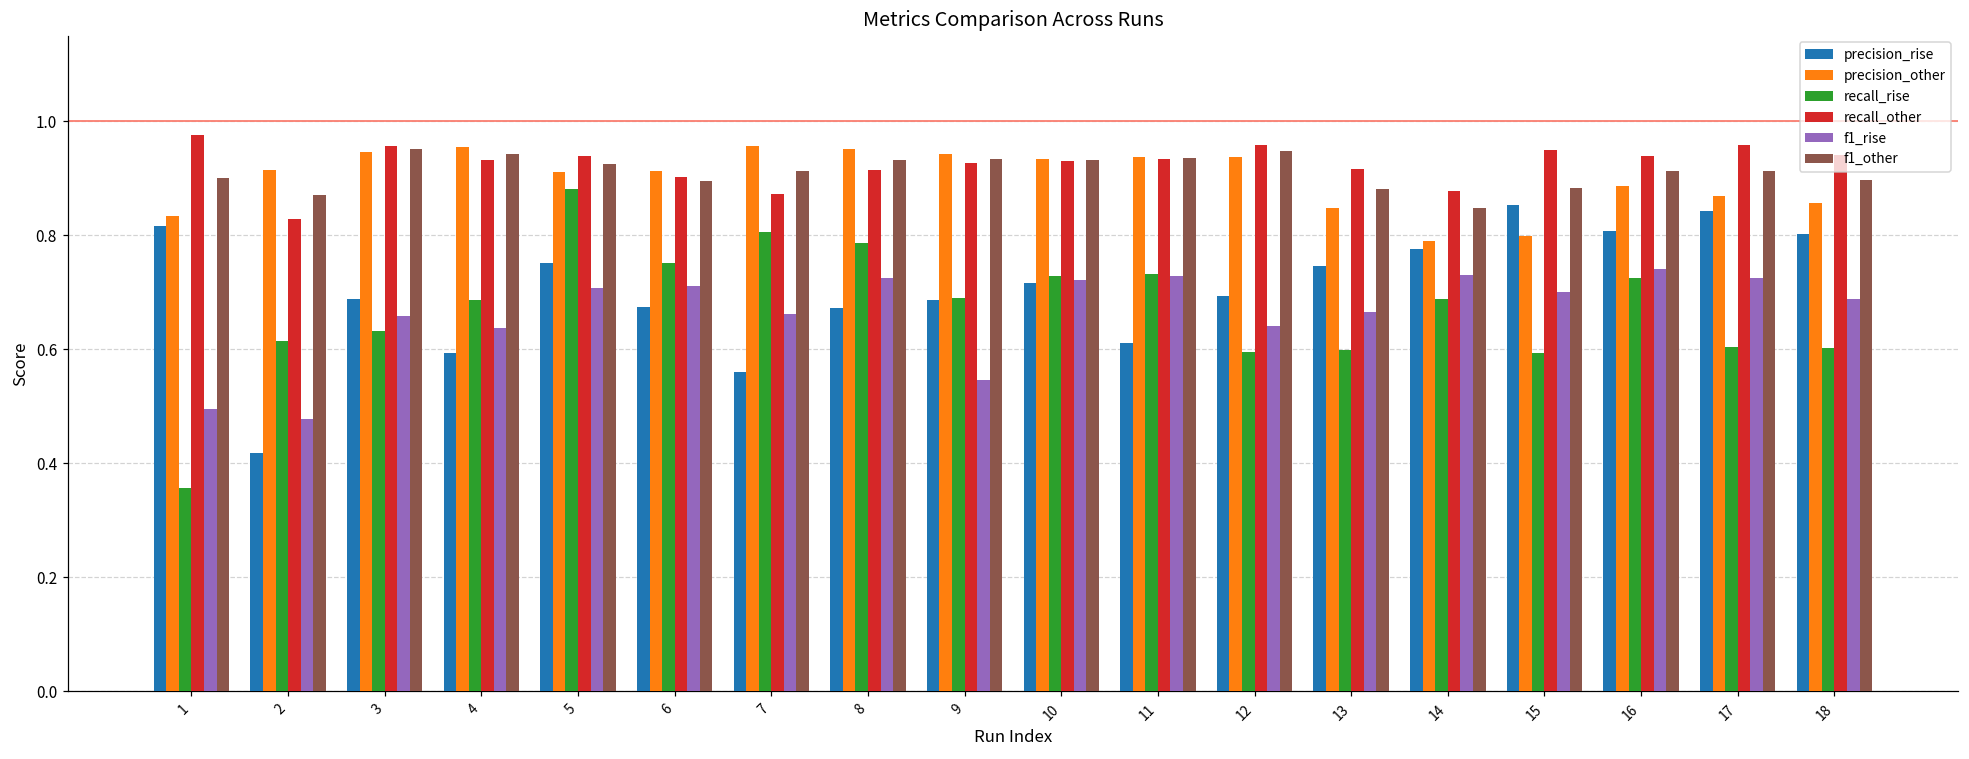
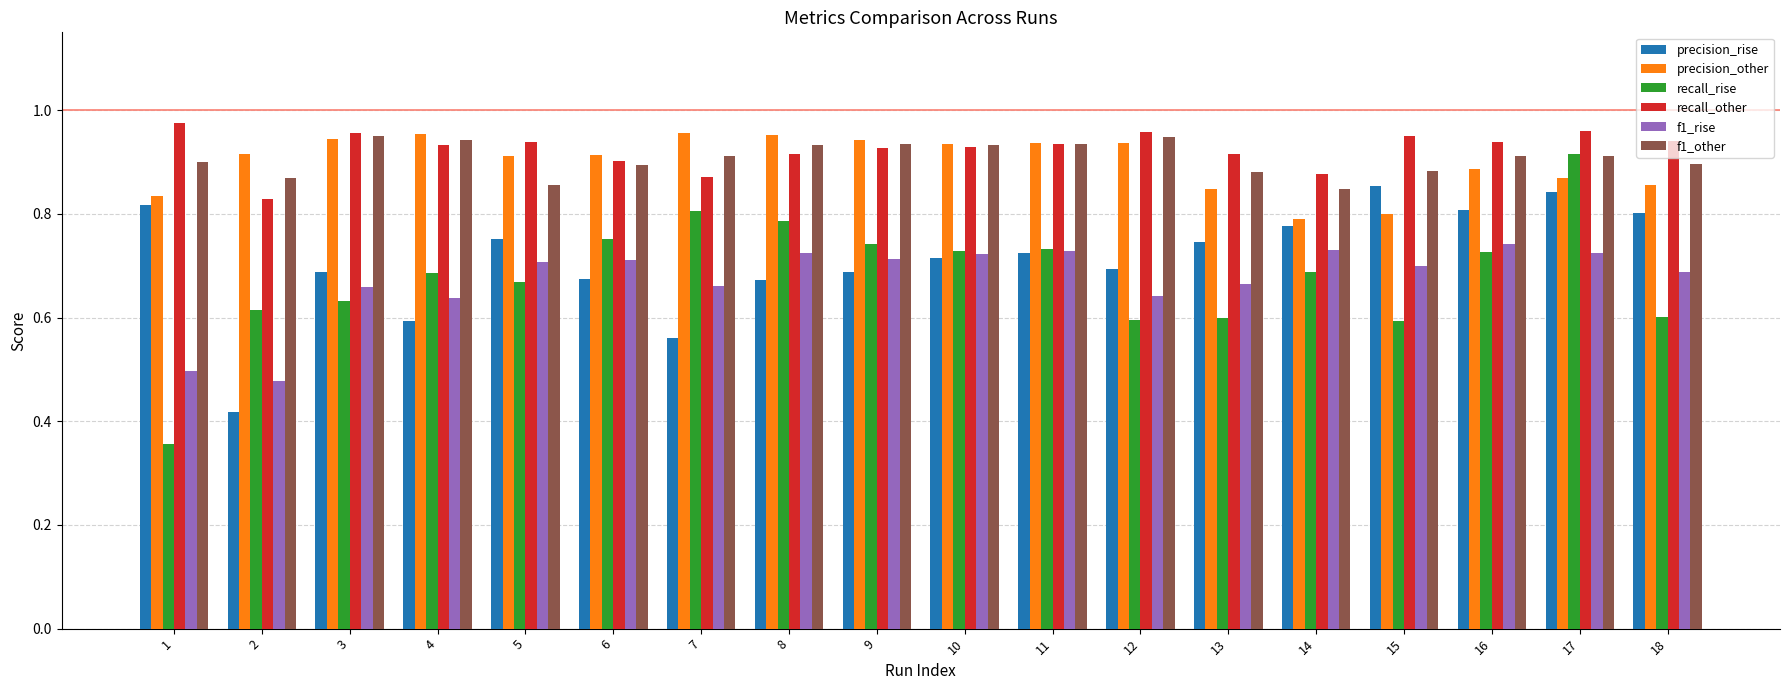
recall_rise, 5: 0.88 -> 0.67
f1_other, 5: 0.92 -> 0.86
recall_rise, 9: 0.69 -> 0.74
f1_rise, 9: 0.55 -> 0.71
precision_rise, 11: 0.61 -> 0.72
recall_rise, 17: 0.60 -> 0.92
